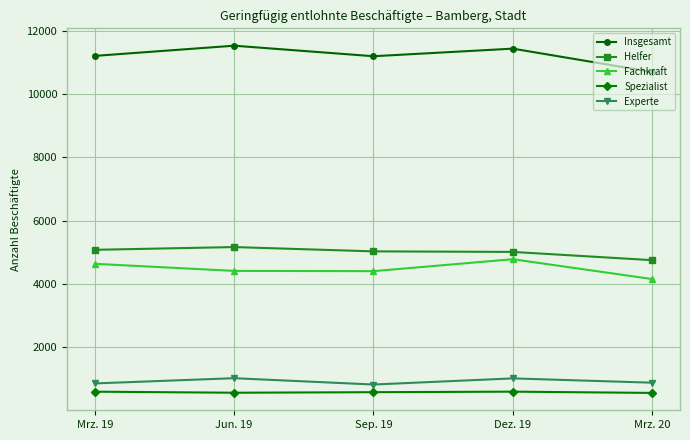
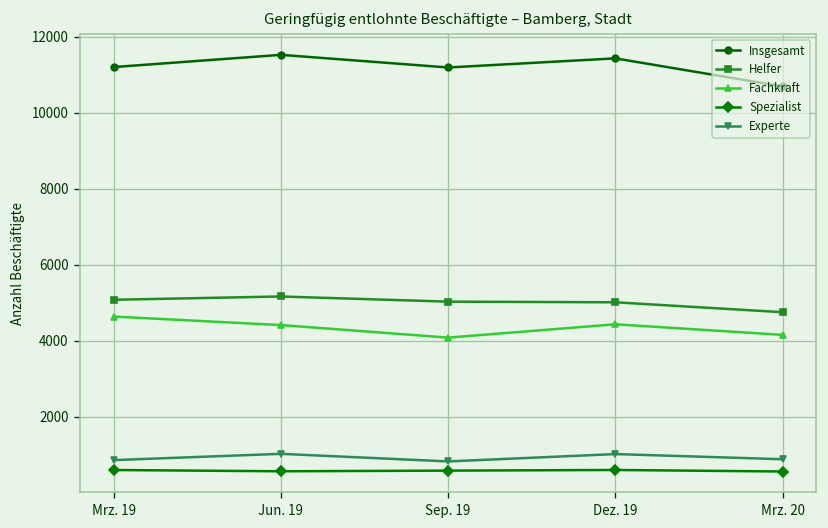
Fachkraft, Sep. 19: 4400 -> 4100
Fachkraft, Dez. 19: 4800 -> 4400
